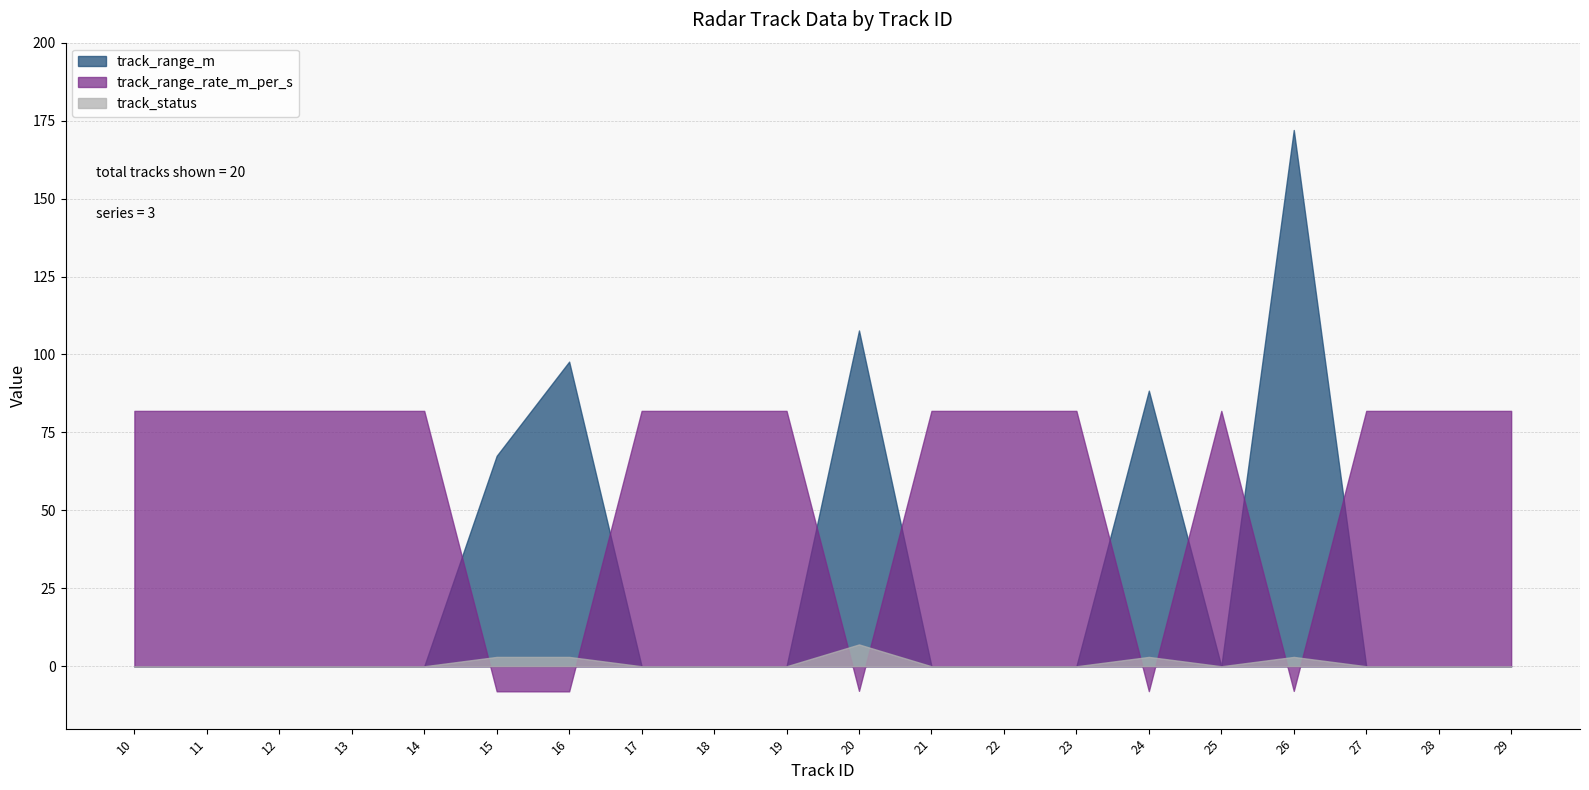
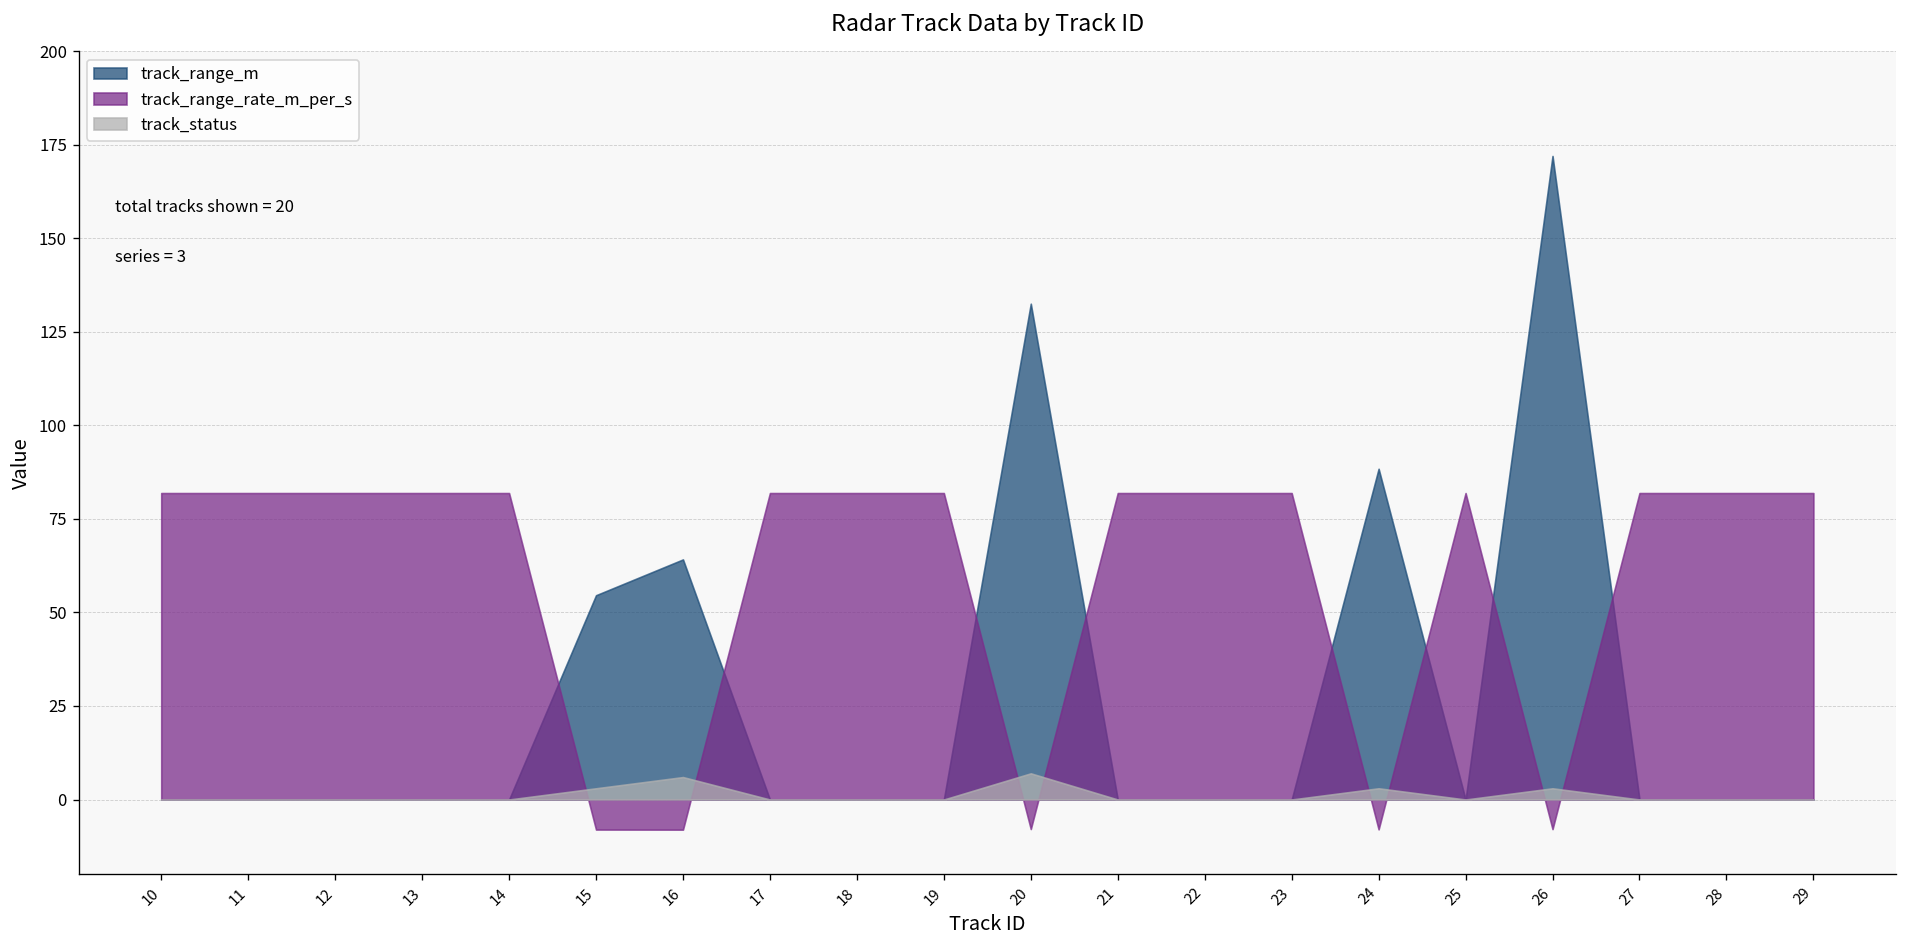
track_range_m, 15: 68 -> 55
track_range_m, 16: 98 -> 64
track_status, 16: 3 -> 6
track_range_m, 20: 108 -> 133
